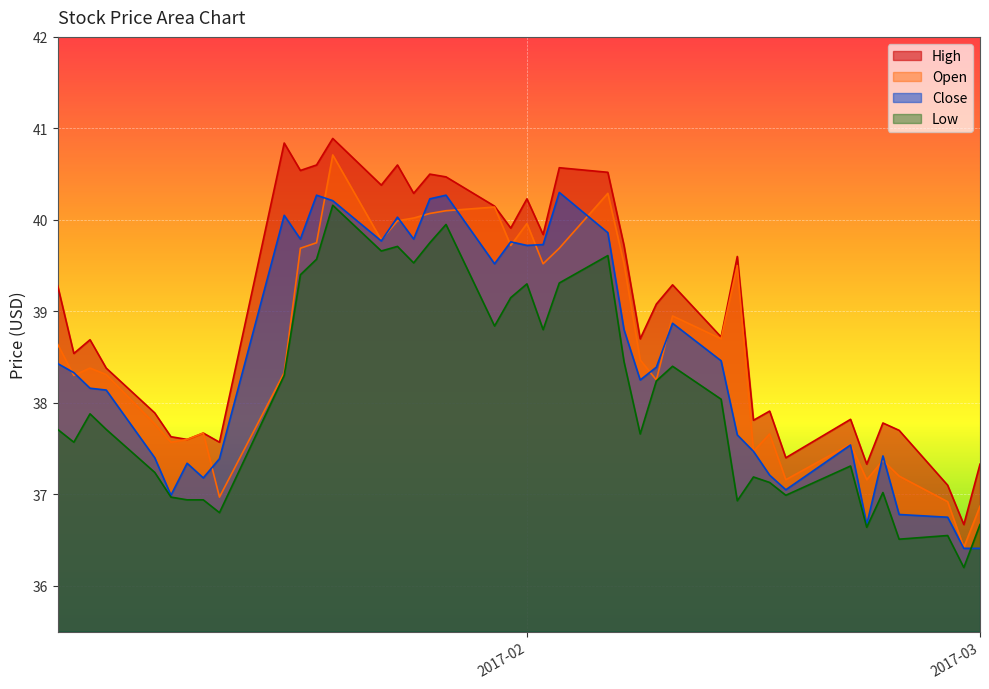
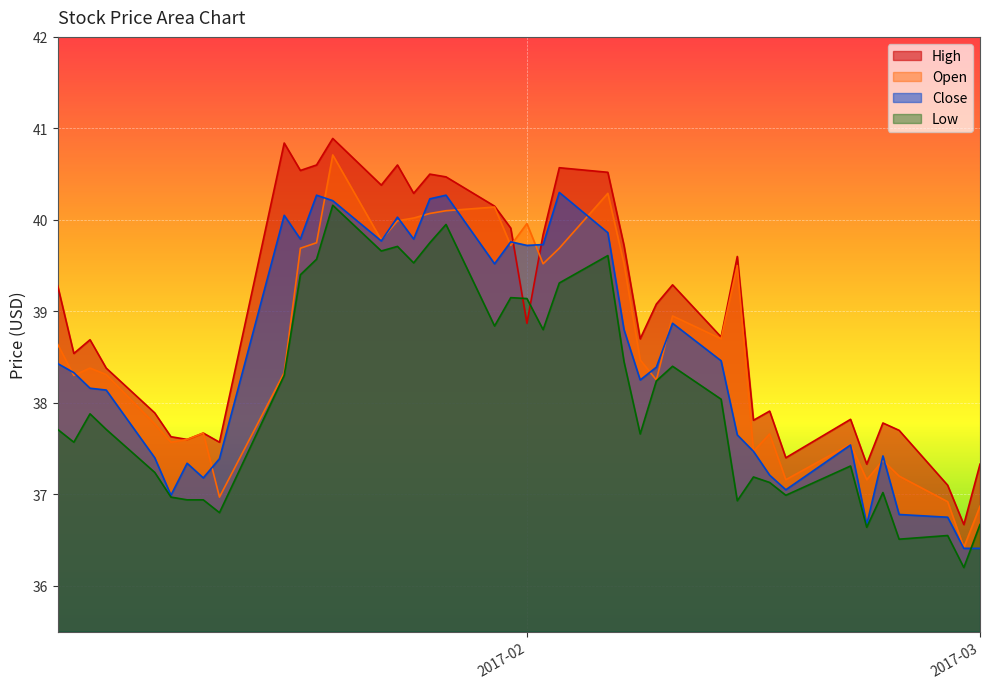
High, 2017-02: 40.2 -> 38.9
Low, 2017-02: 39.3 -> 39.1
